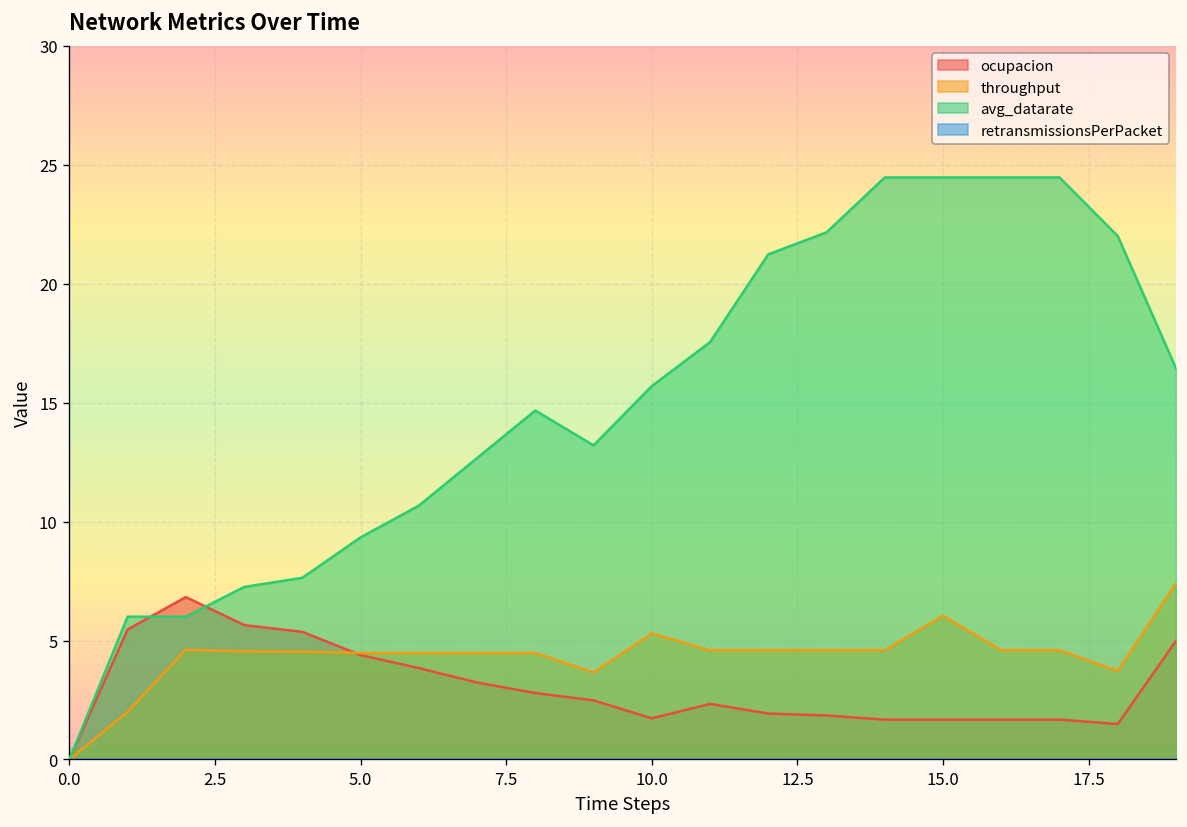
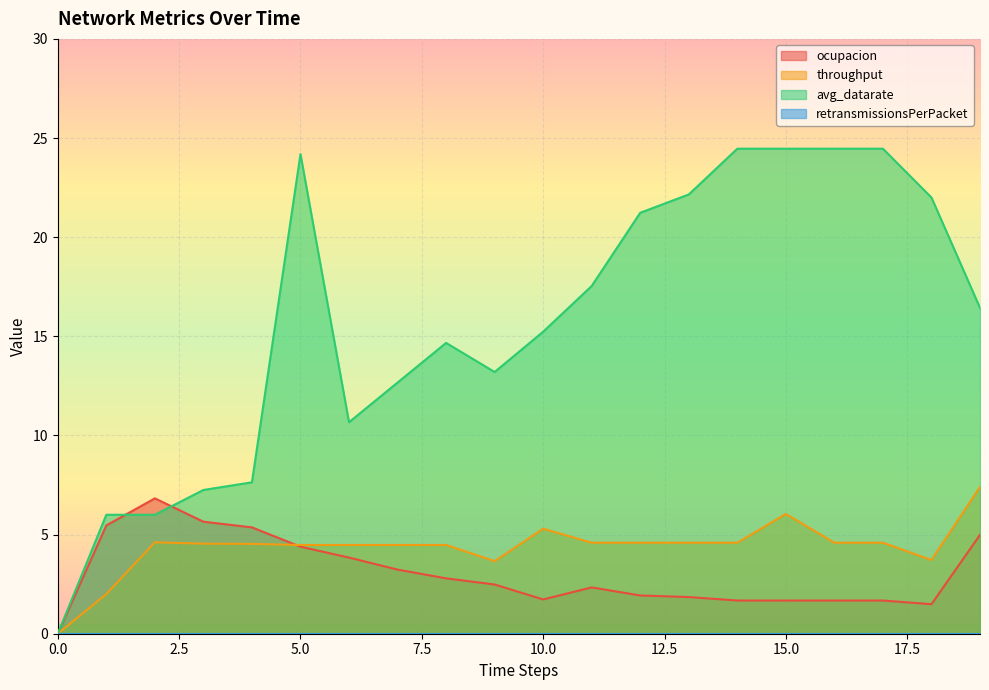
avg_datarate, 5.0: 9.3 -> 24.2
avg_datarate, 10.0: 15.7 -> 15.2
